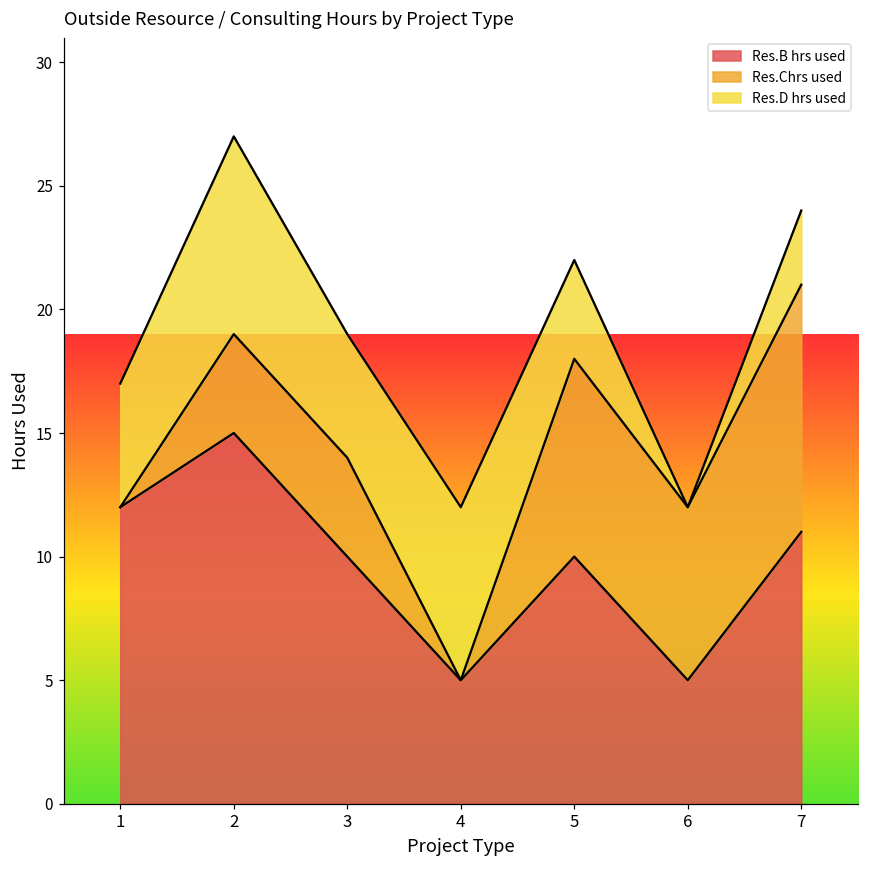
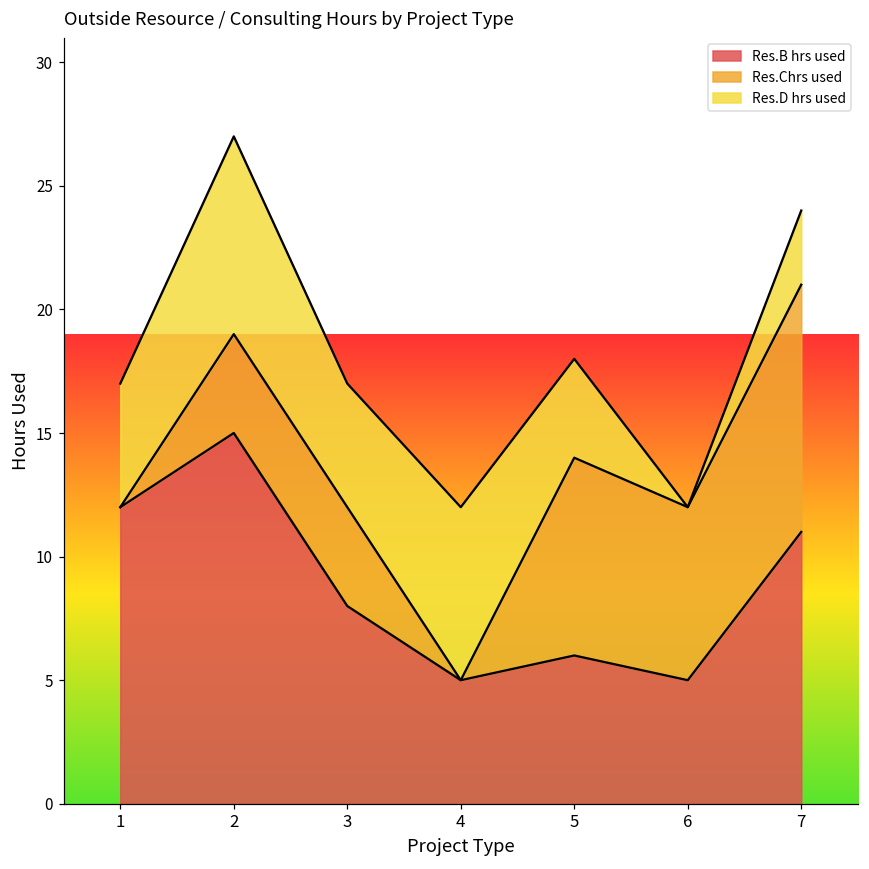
Res.B hrs used, 3: 10 -> 8
Res.B hrs used, 5: 10 -> 6
